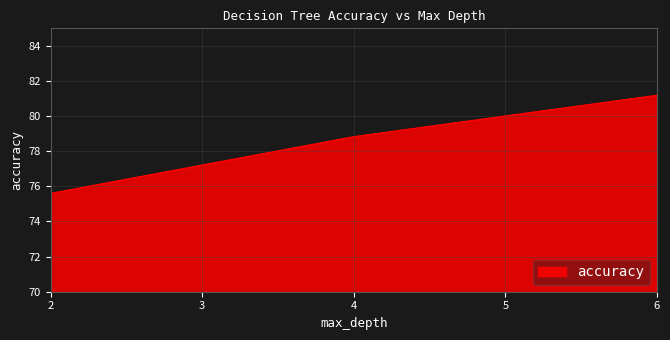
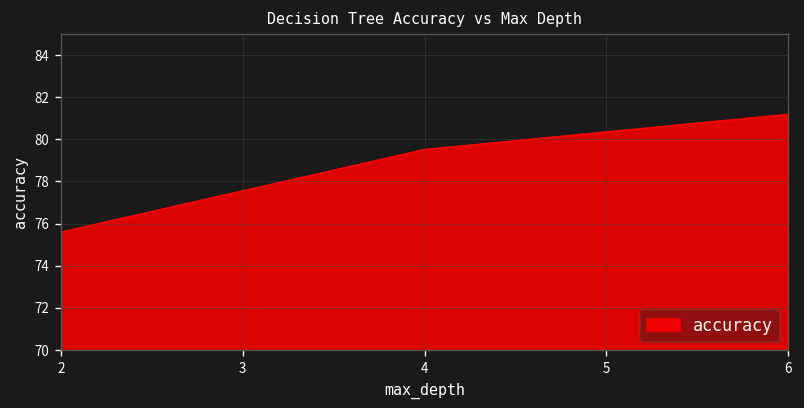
4: 78.8 -> 79.5
